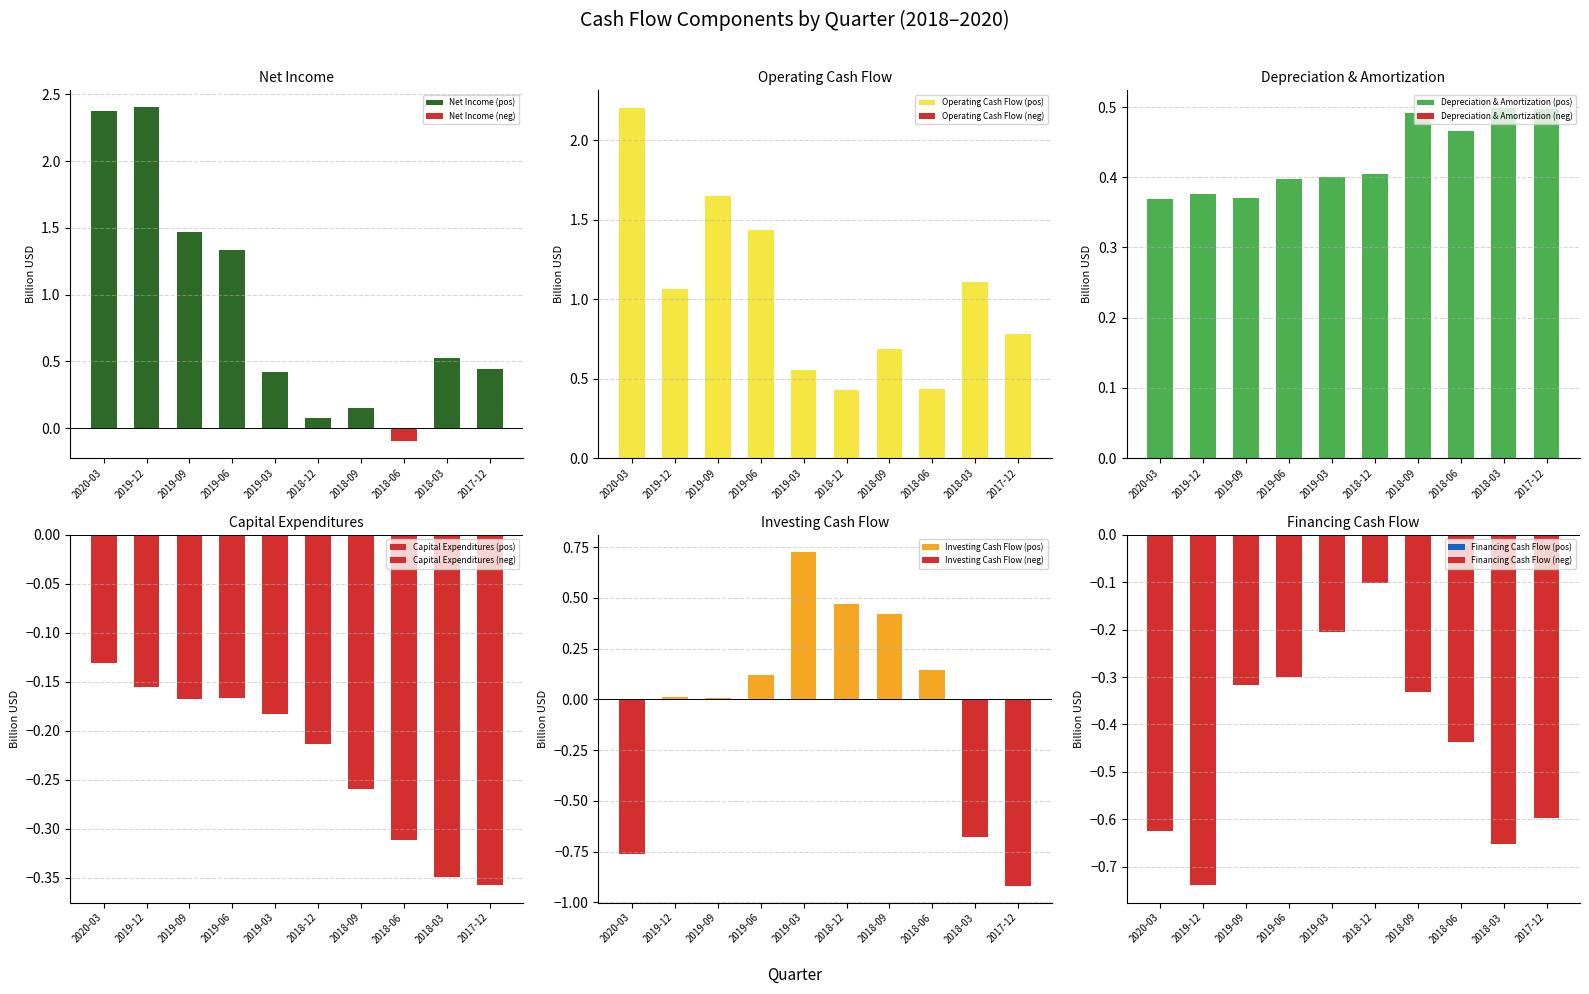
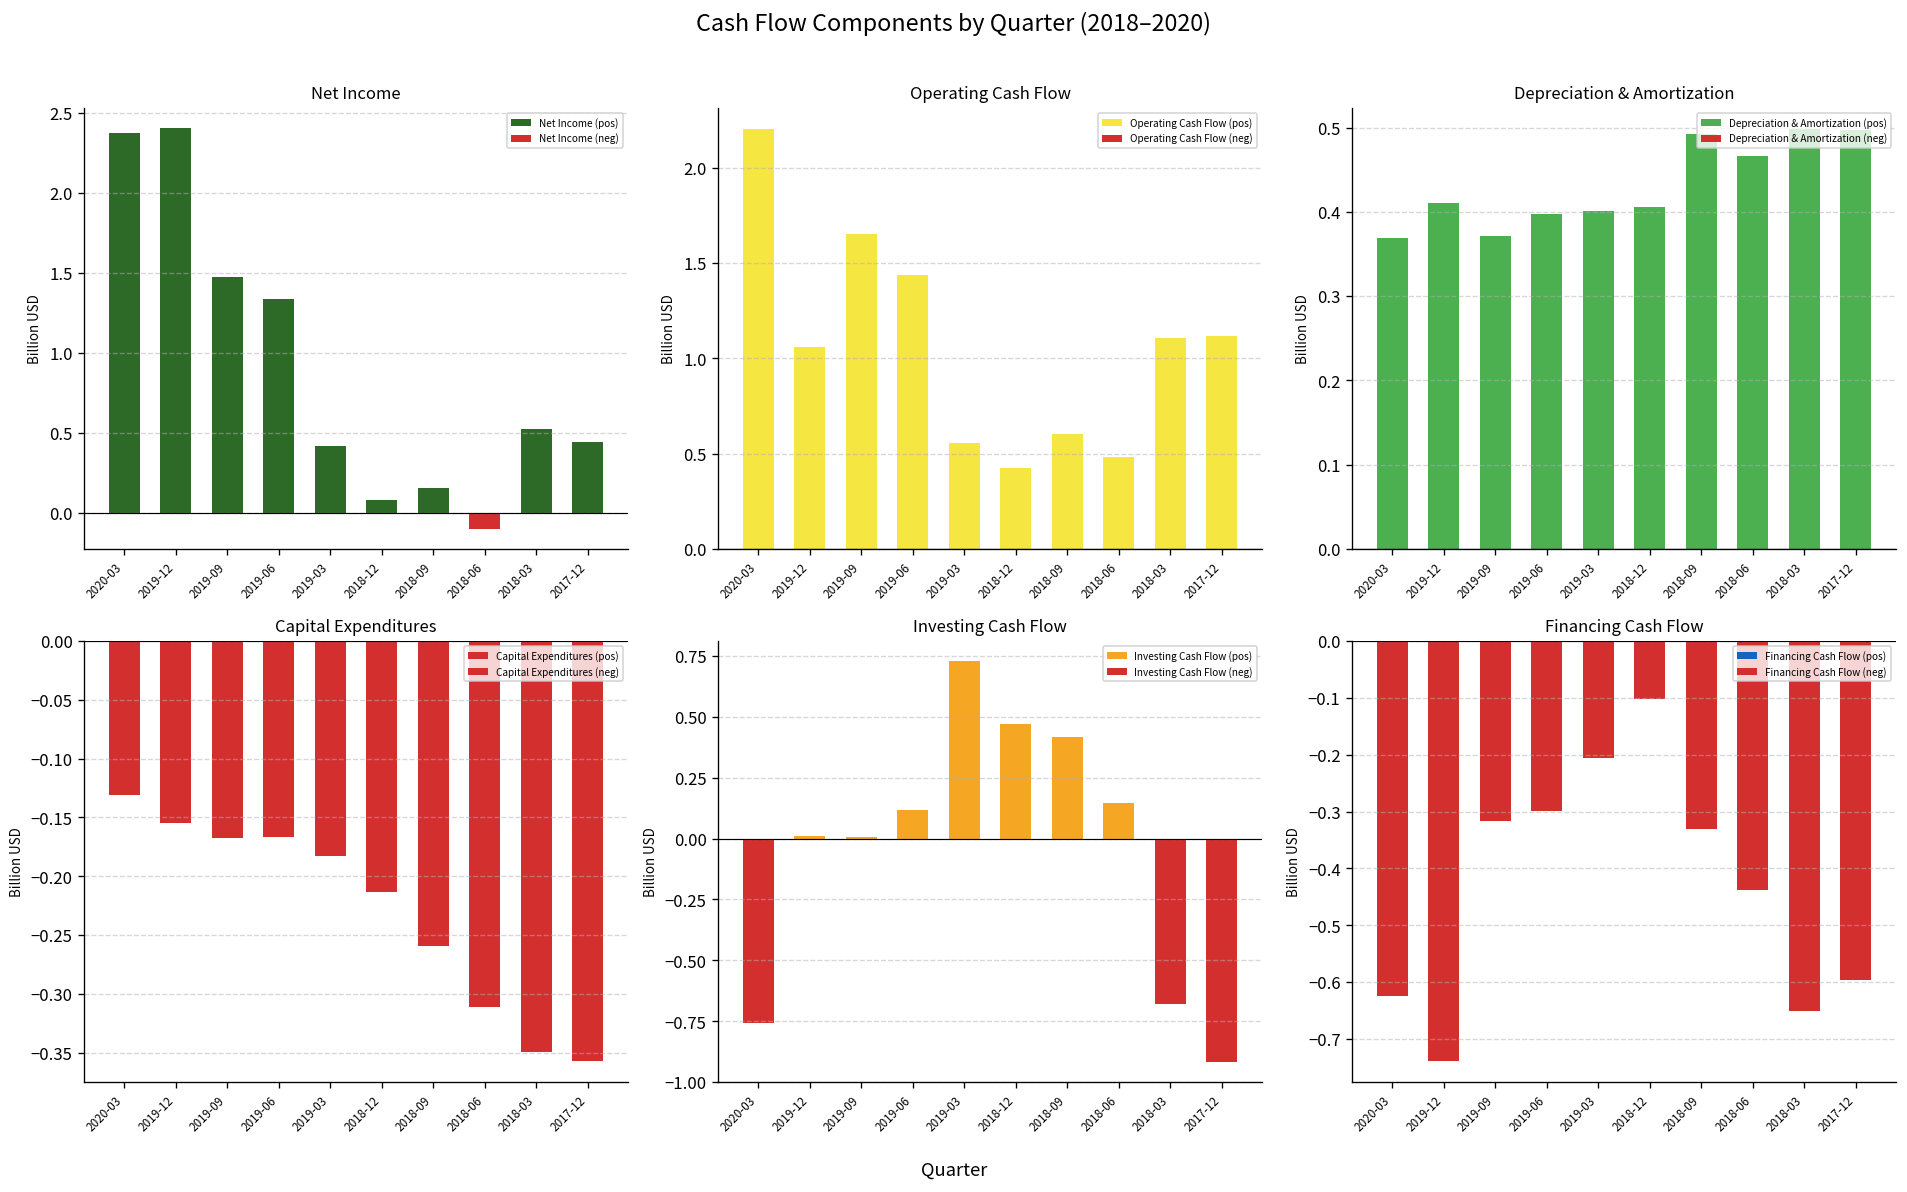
Operating Cash Flow, Operating Cash Flow (pos), 2018-09: 0.69 -> 0.60
Operating Cash Flow, Operating Cash Flow (pos), 2018-06: 0.43 -> 0.48
Operating Cash Flow, Operating Cash Flow (pos), 2017-12: 0.78 -> 1.12
Depreciation & Amortization, Depreciation & Amortization (pos), 2019-12: 0.38 -> 0.41
